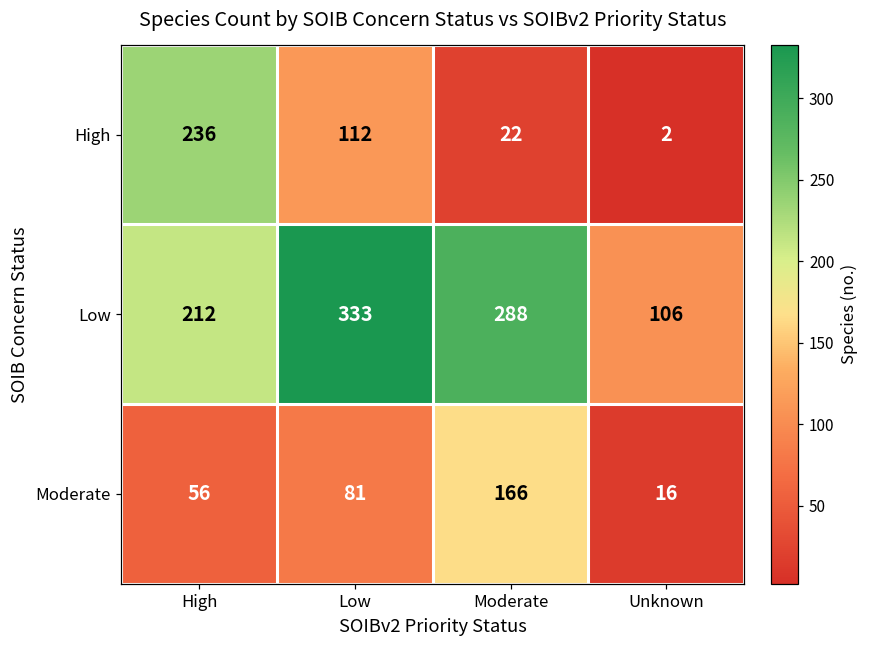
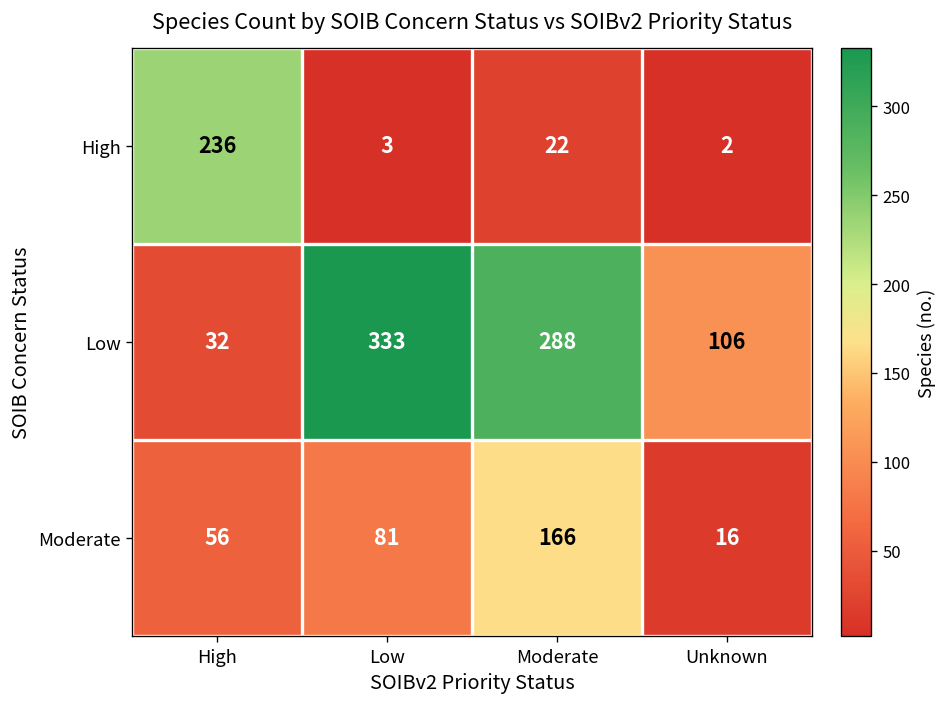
High, Low: 112 -> 3
Low, High: 212 -> 32
